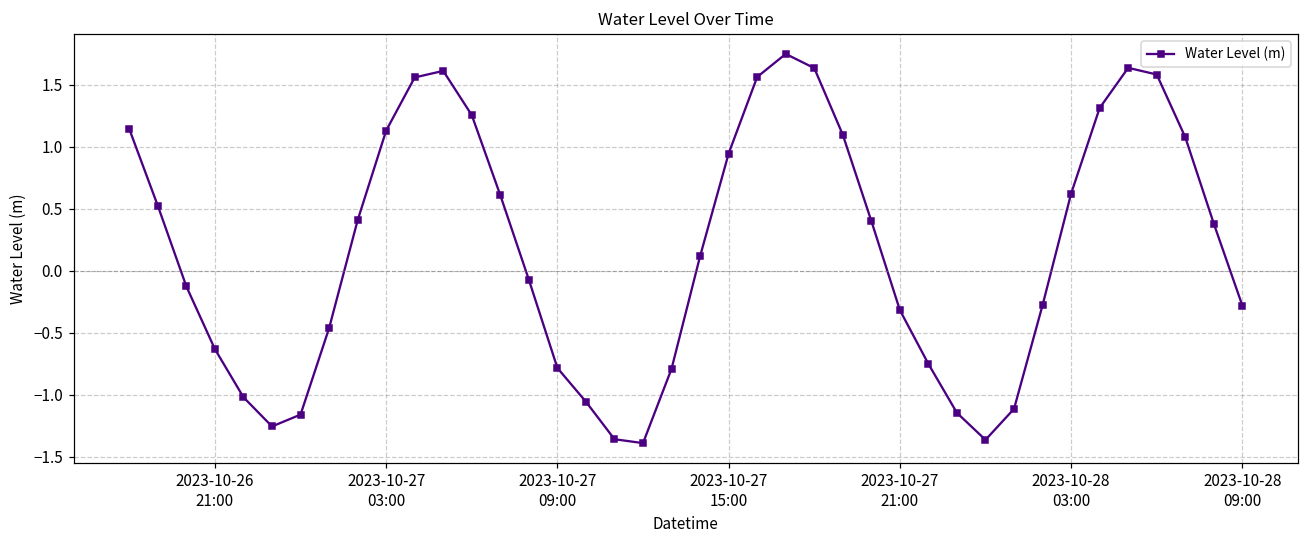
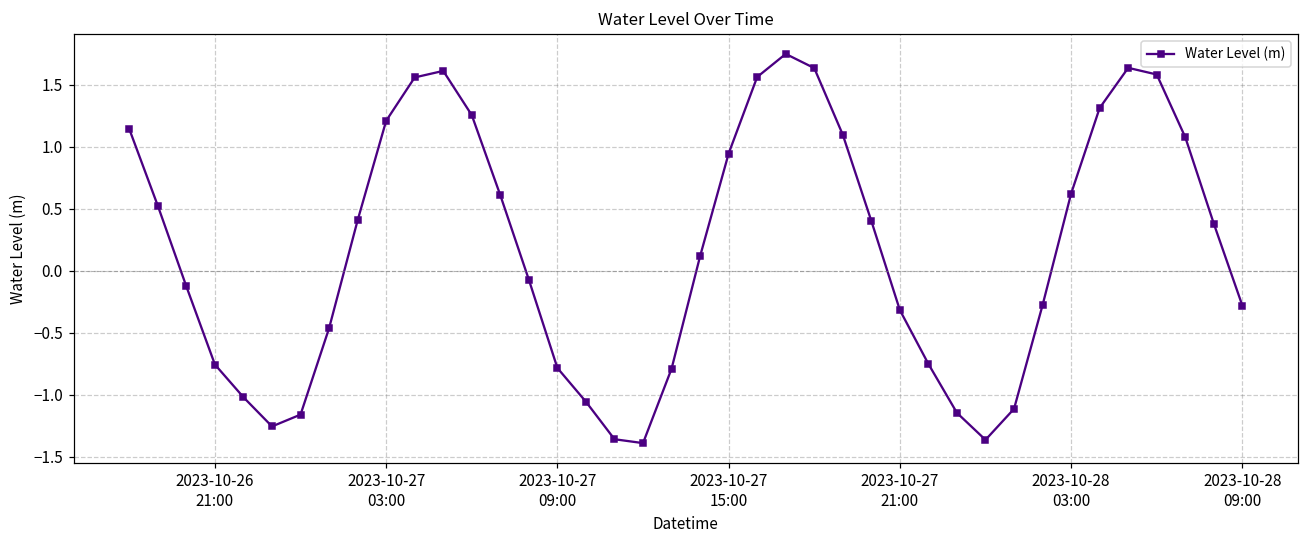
2023-10-26 21:00: -0.63 -> -0.76
2023-10-27 03:00: 1.13 -> 1.21
